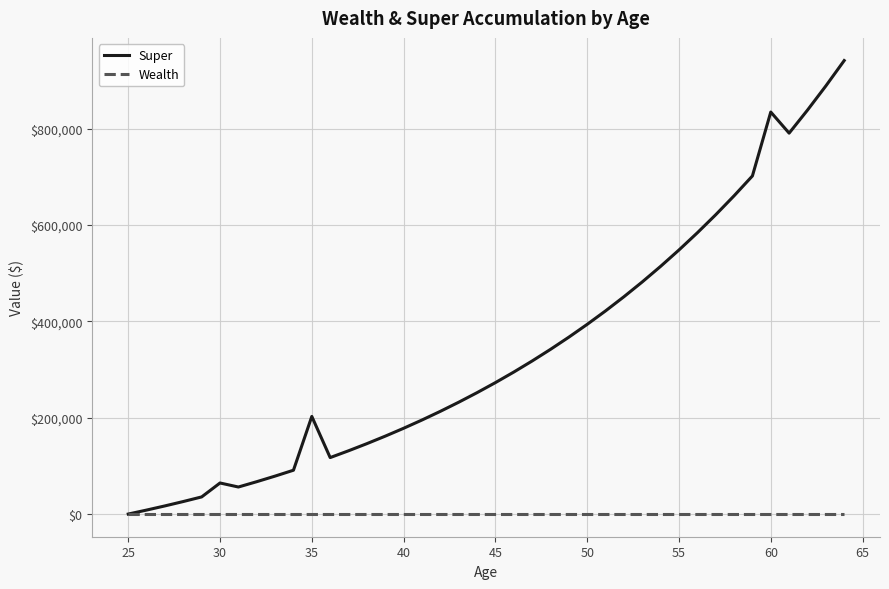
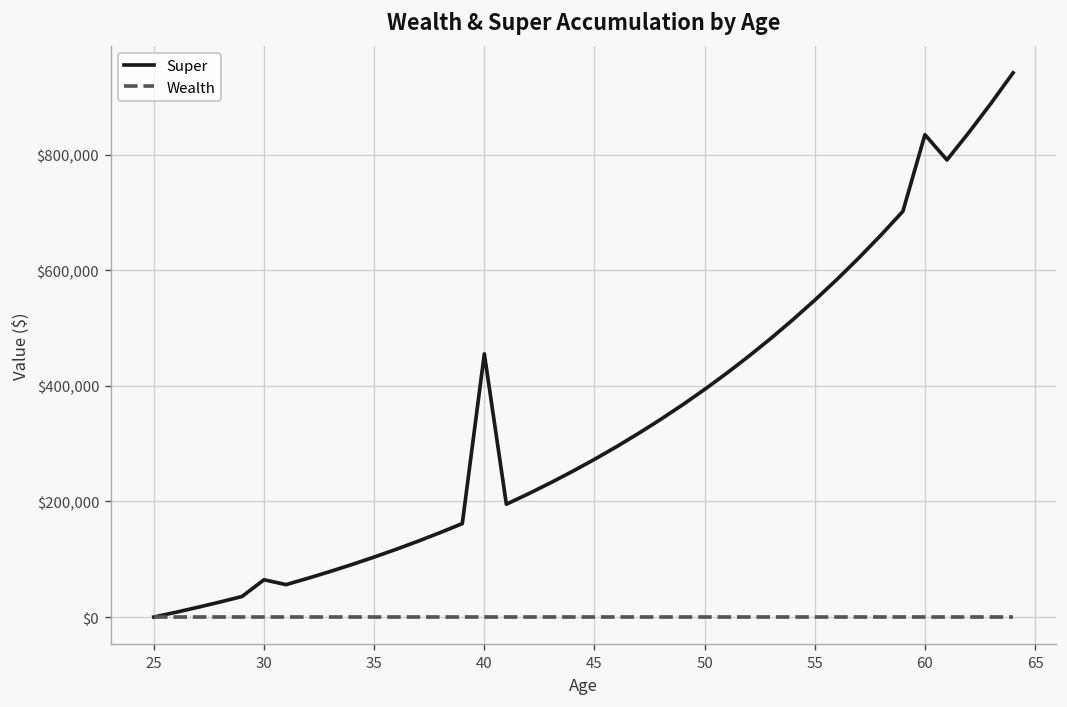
Super, 35: $200,000 -> $100,000
Super, 40: $180,000 -> $460,000
